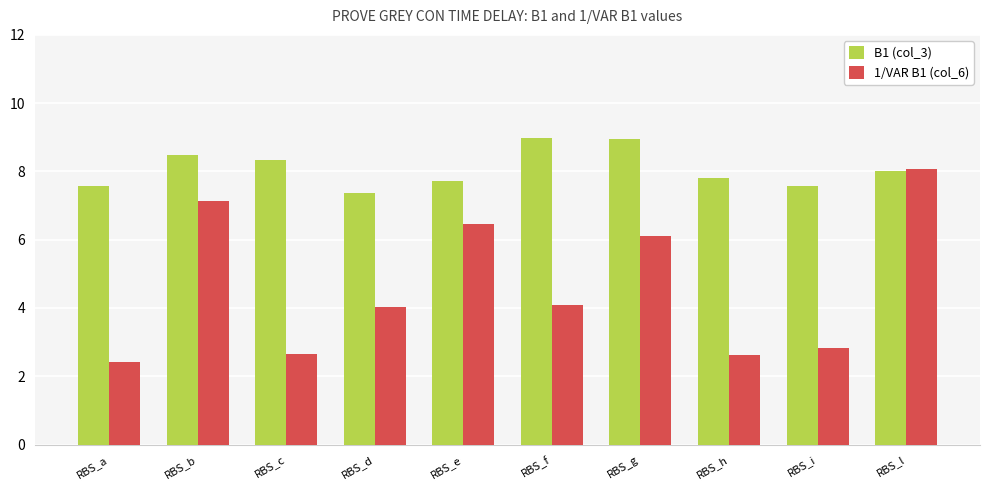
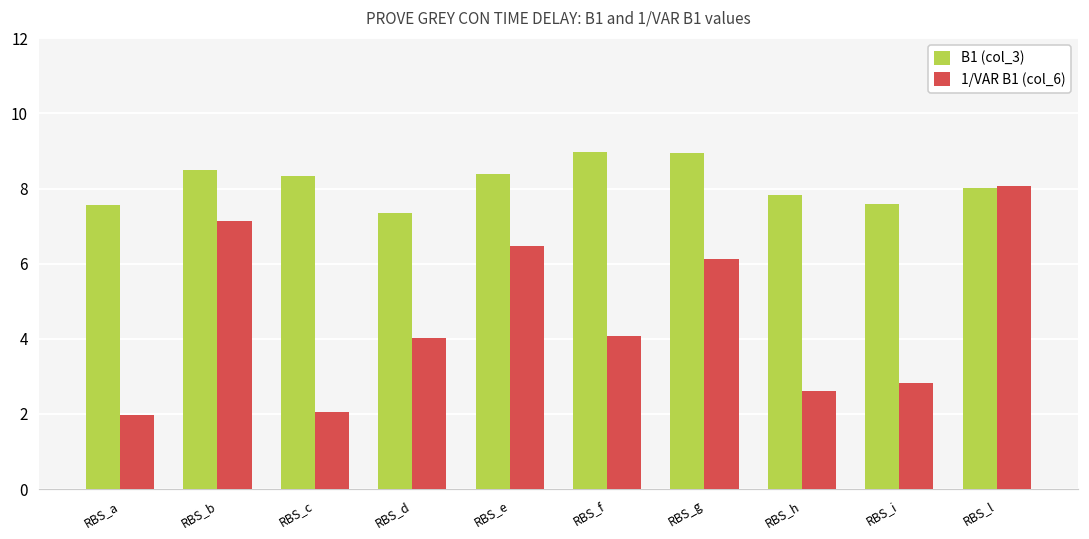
1/VAR B1 (col_6), RBS_a: 2.4 -> 2.0
1/VAR B1 (col_6), RBS_c: 2.7 -> 2.0
B1 (col_3), RBS_e: 7.7 -> 8.4
